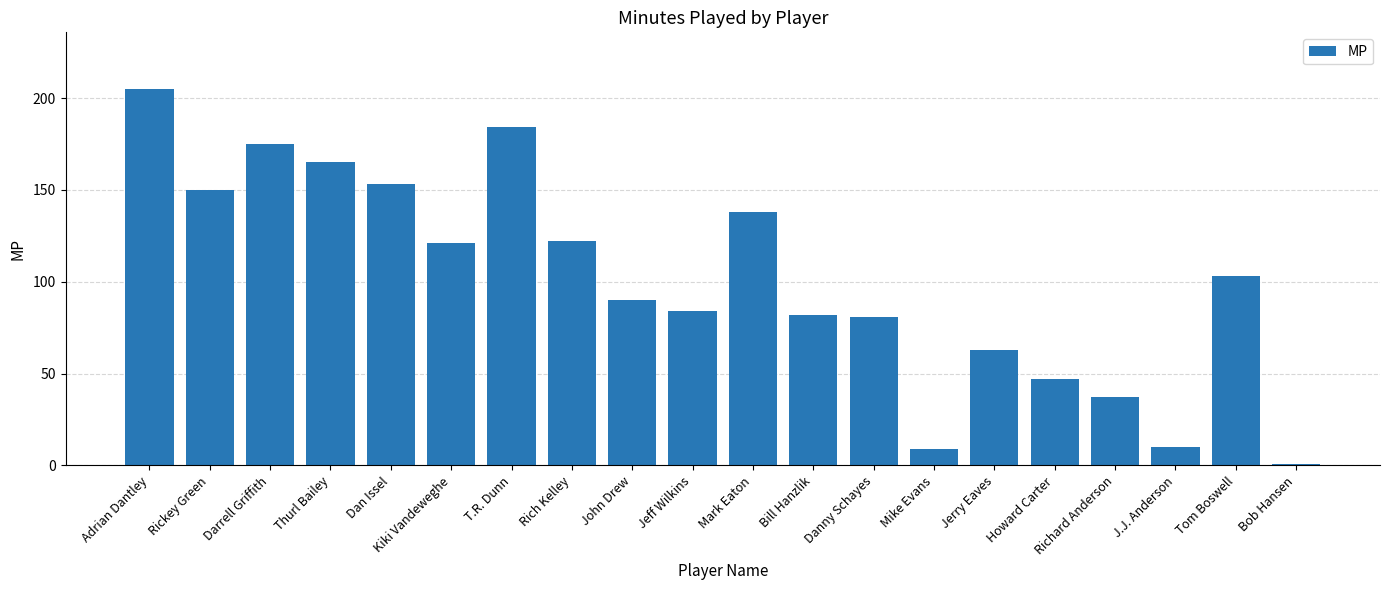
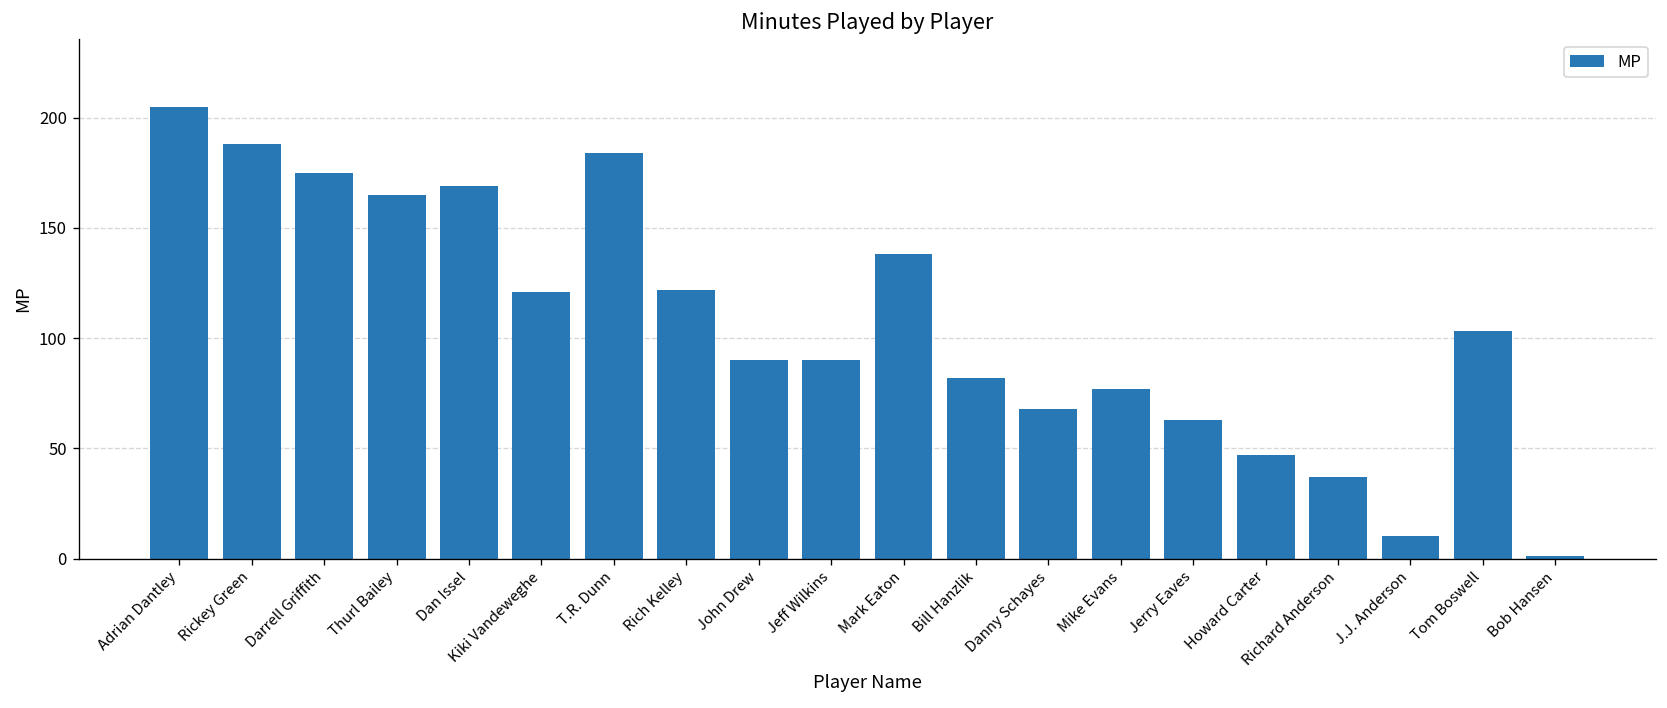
Rickey Green: 150 -> 188
Dan Issel: 153 -> 169
Jeff Wilkins: 84 -> 90
Danny Schayes: 81 -> 68
Mike Evans: 9 -> 77
